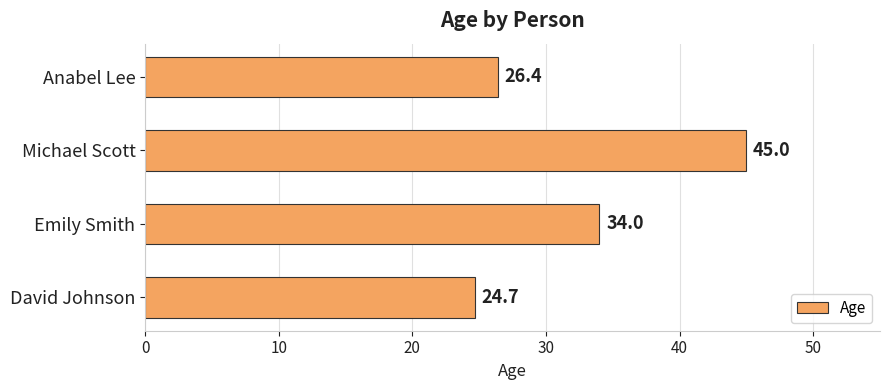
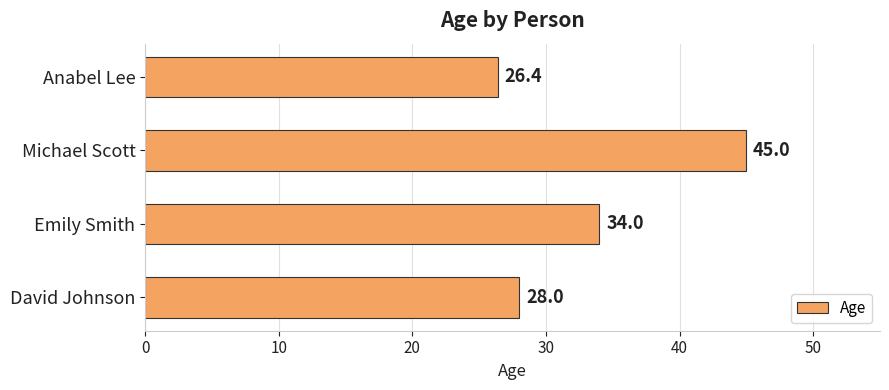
David Johnson: 24.7 -> 28.0
